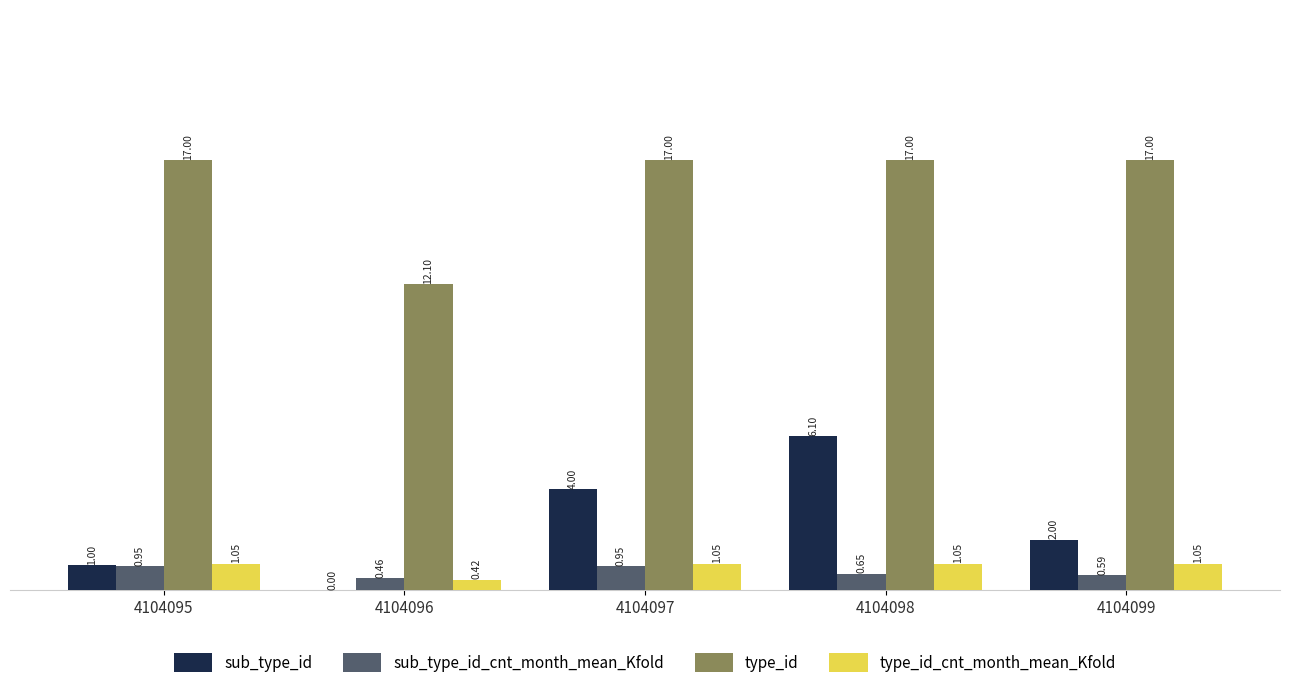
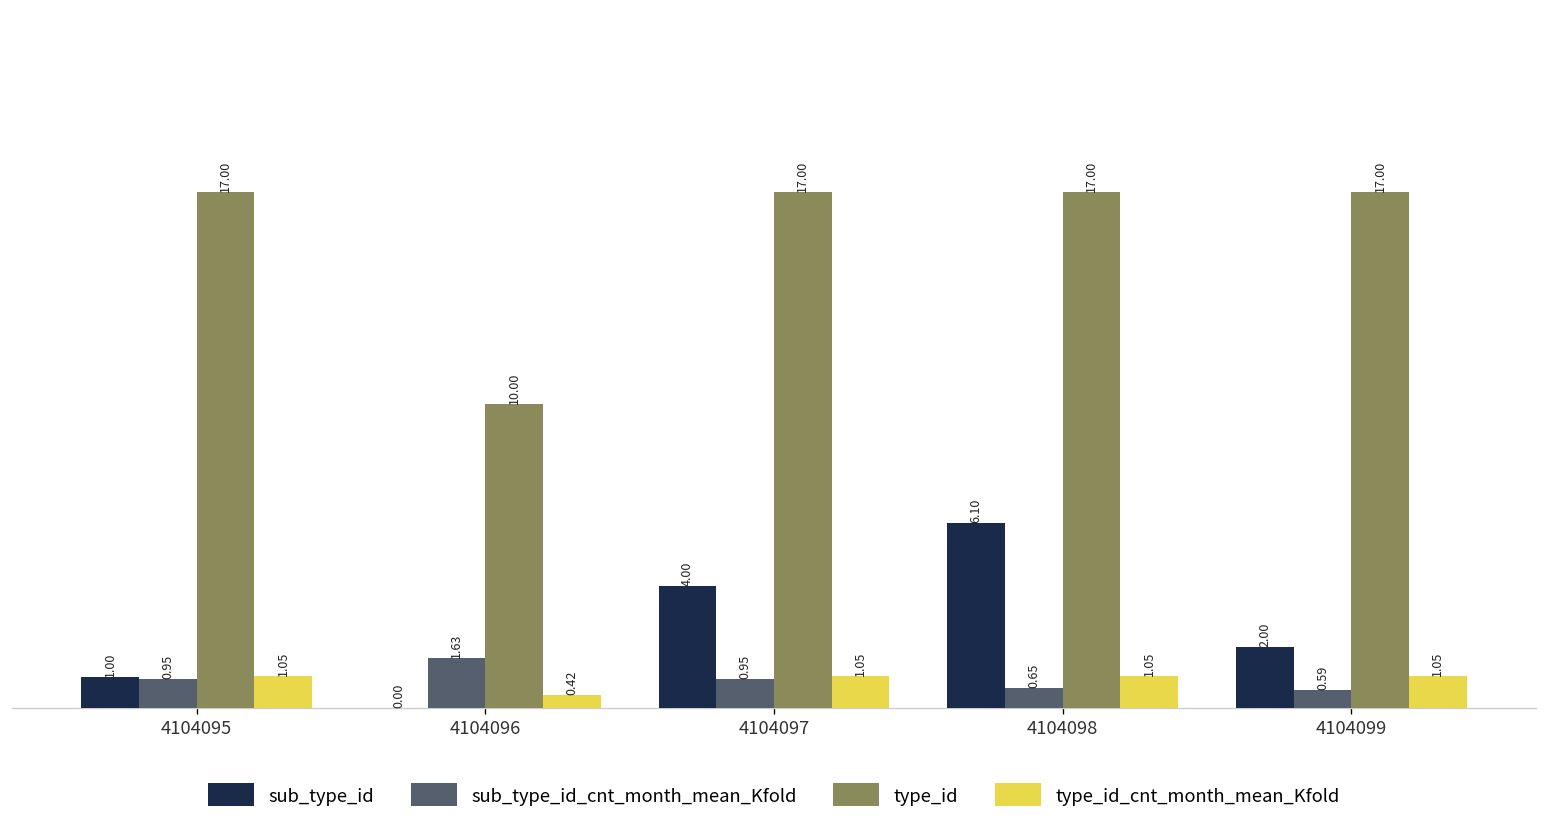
sub_type_id_cnt_month_mean_Kfold, 4104096: 0.46 -> 1.63
type_id, 4104096: 12.10 -> 10.00
